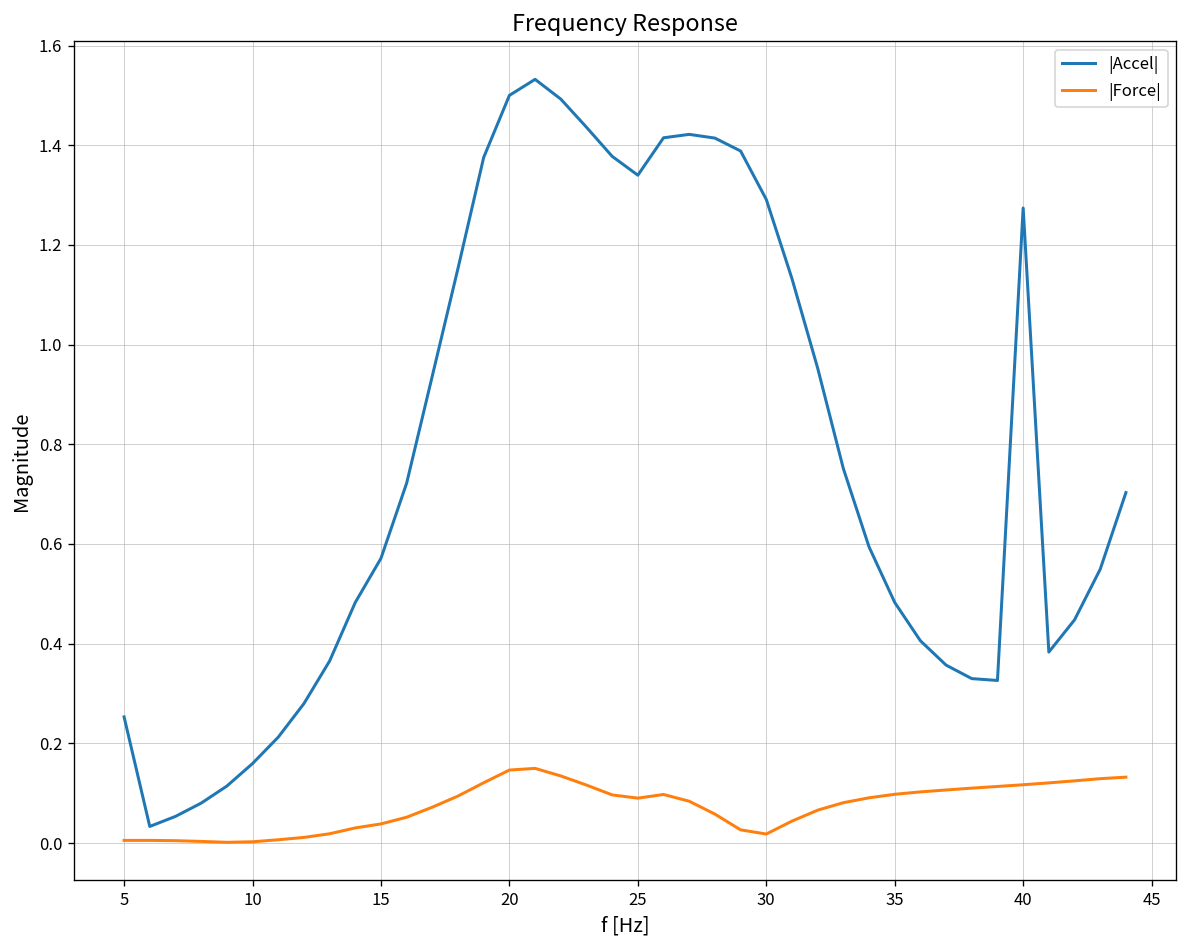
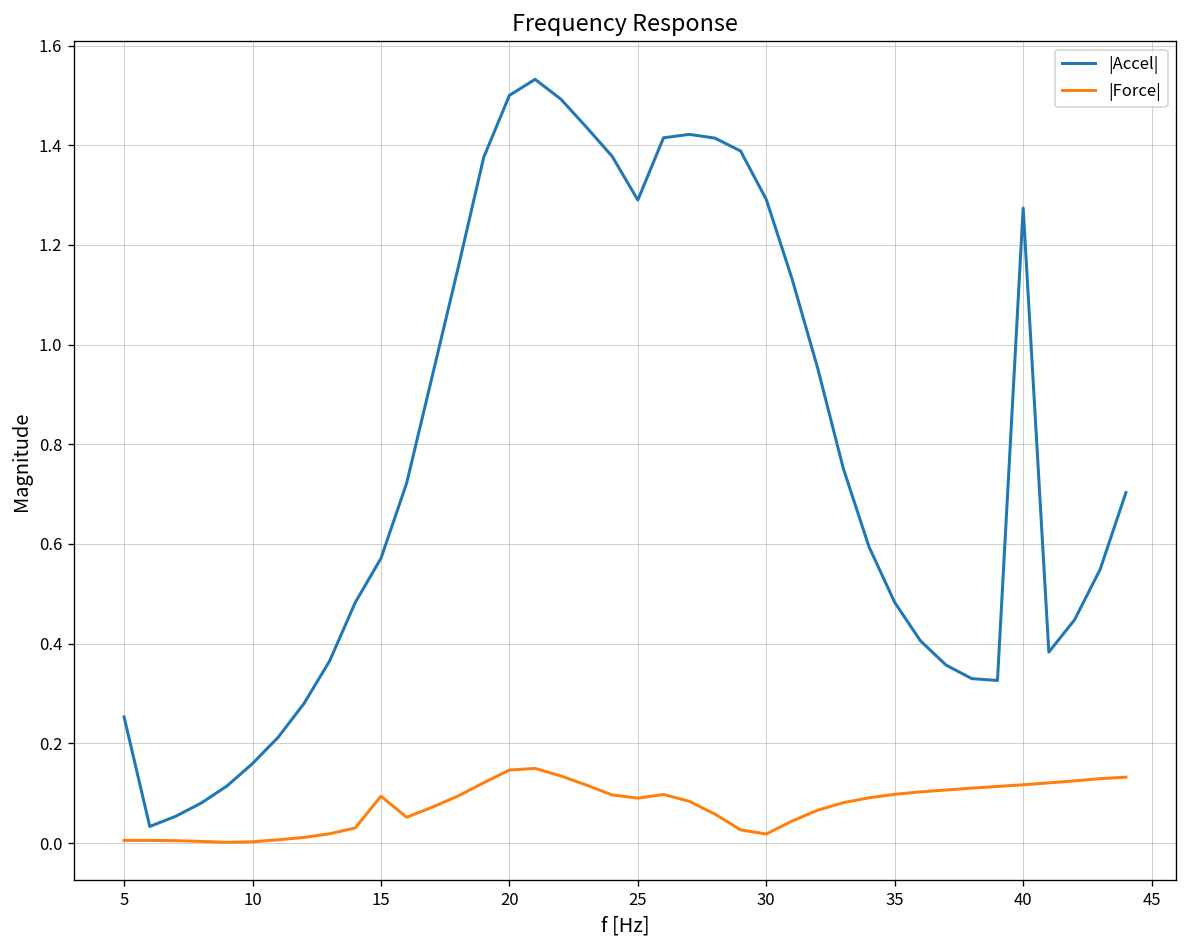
|Force|, 15: 0.04 -> 0.09
|Accel|, 25: 1.34 -> 1.29
